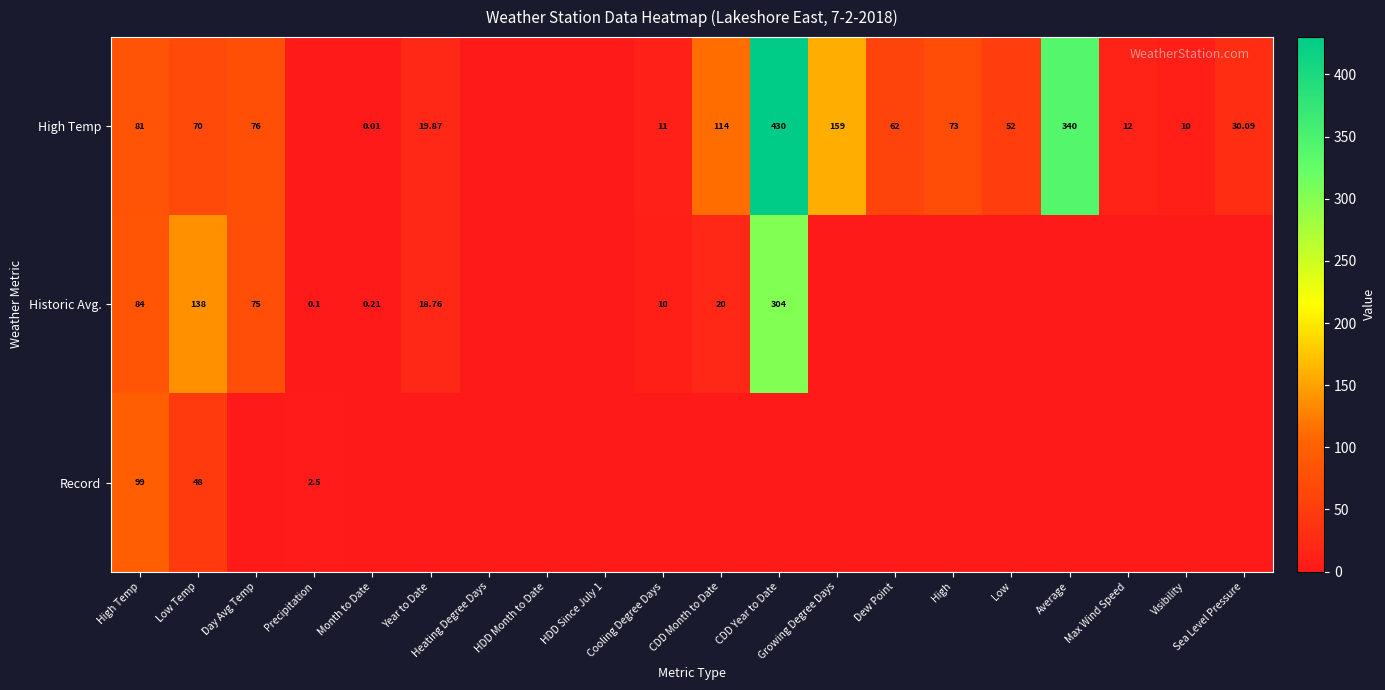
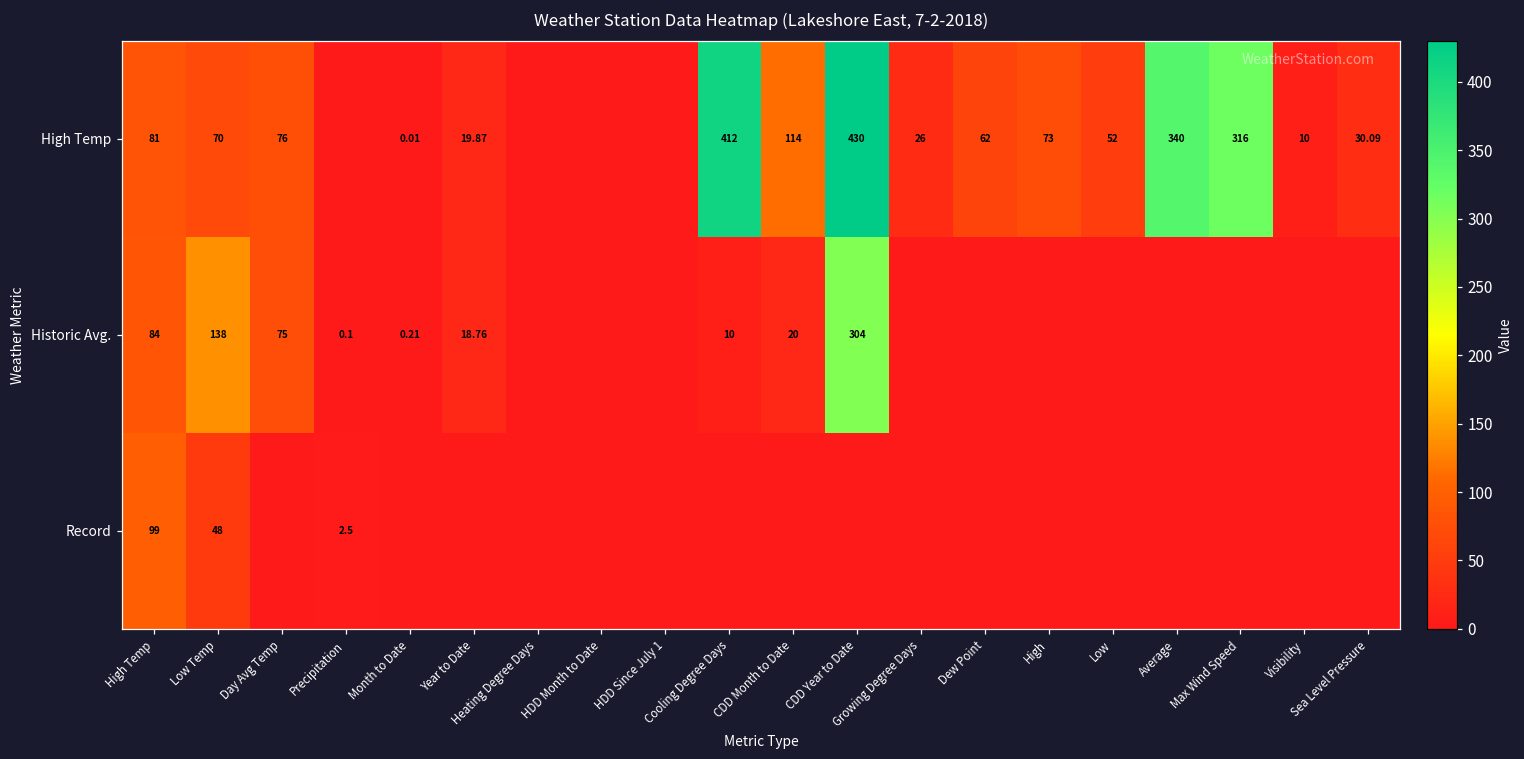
High Temp, Cooling Degree Days: 11 -> 412
High Temp, Growing Degree Days: 159 -> 26
High Temp, Max Wind Speed: 12 -> 316
